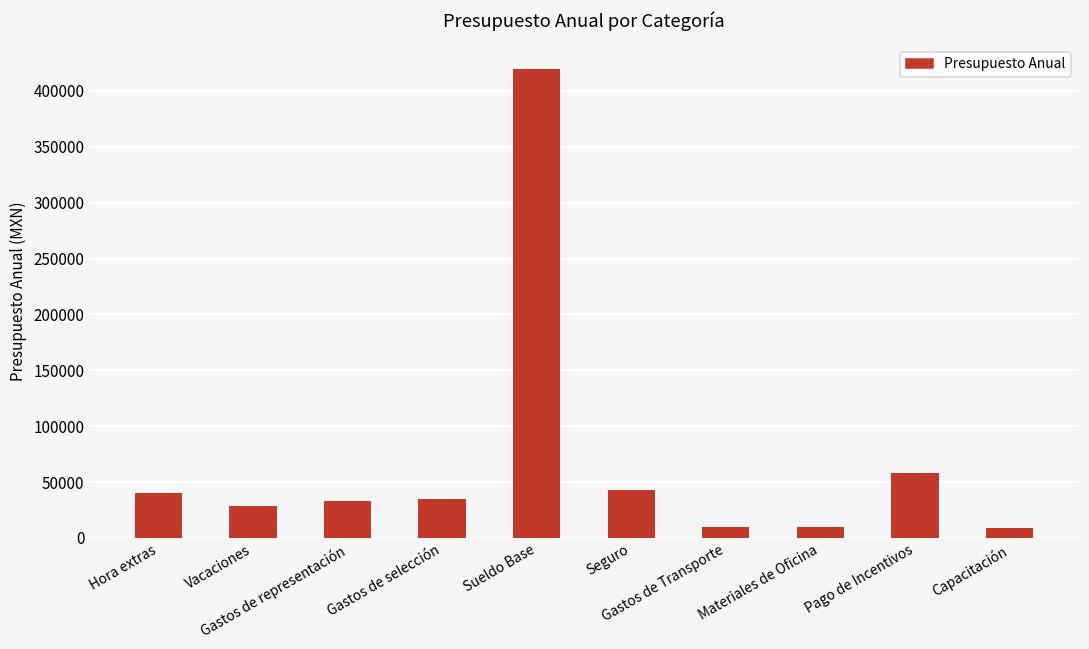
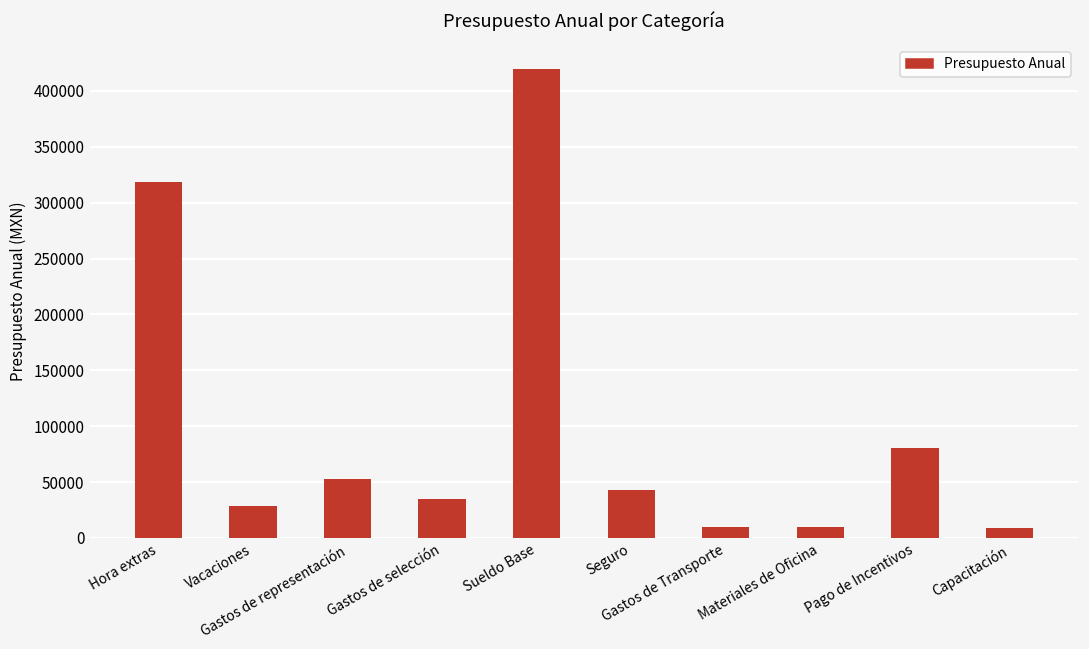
Hora extras: 40000 -> 319000
Gastos de representación: 33000 -> 53000
Pago de Incentivos: 58000 -> 80000
